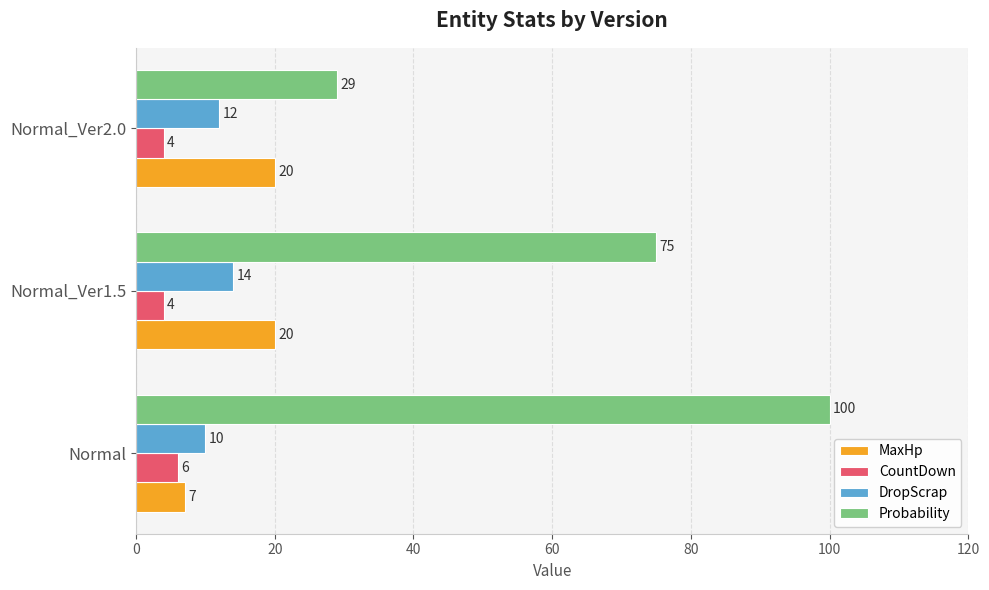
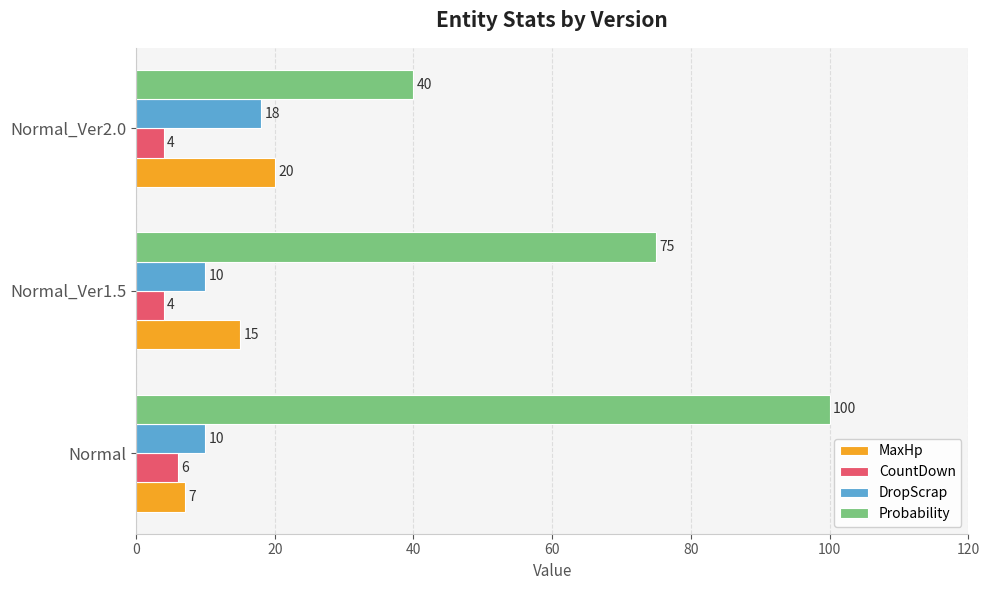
Probability, Normal_Ver2.0: 29 -> 40
DropScrap, Normal_Ver2.0: 12 -> 18
DropScrap, Normal_Ver1.5: 14 -> 10
MaxHp, Normal_Ver1.5: 20 -> 15
